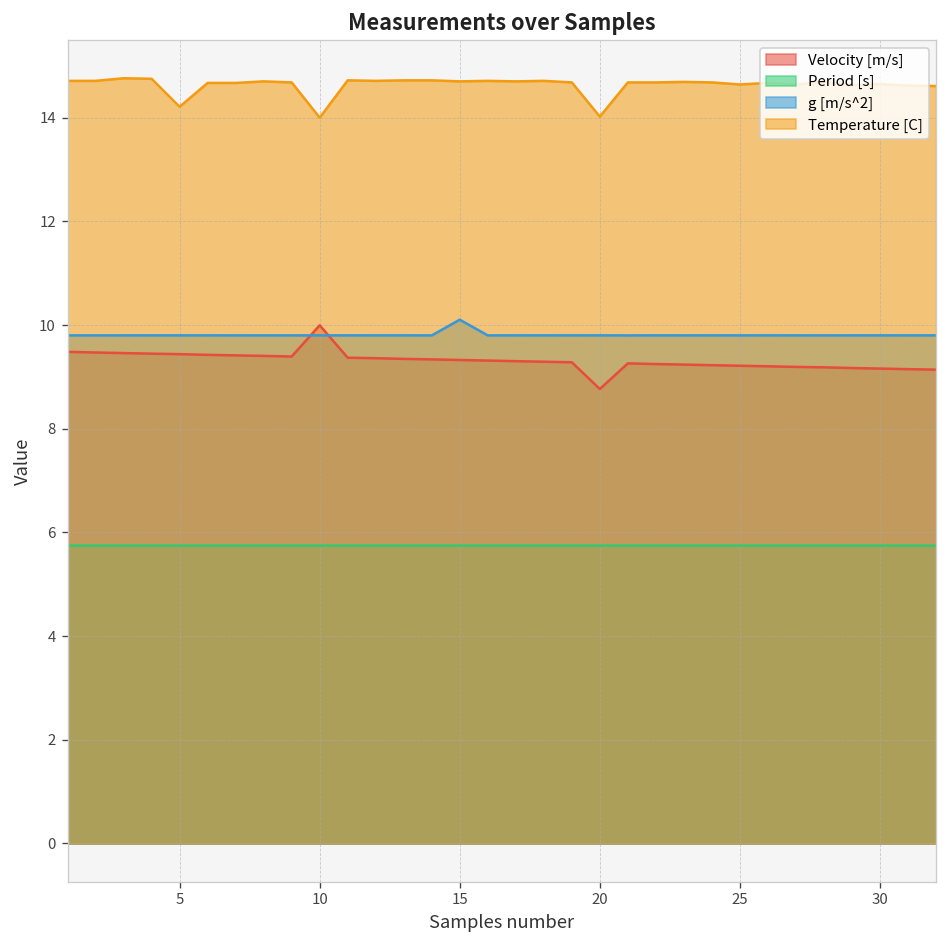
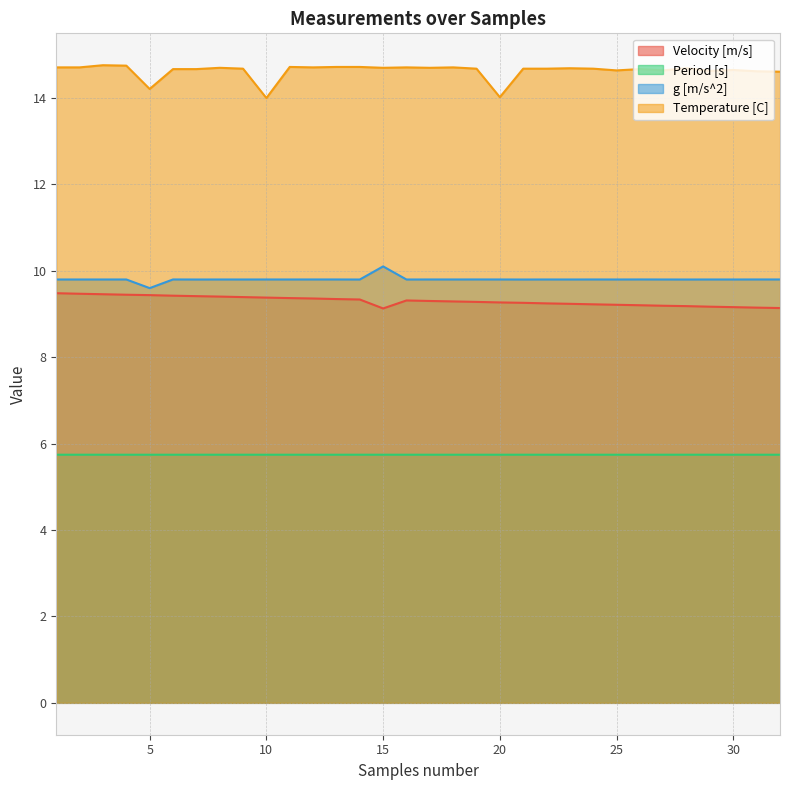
g [m/s^2], 5: 9.8 -> 9.6
Velocity [m/s], 10: 10.0 -> 9.4
Velocity [m/s], 15: 9.3 -> 9.1
Velocity [m/s], 20: 8.8 -> 9.3
